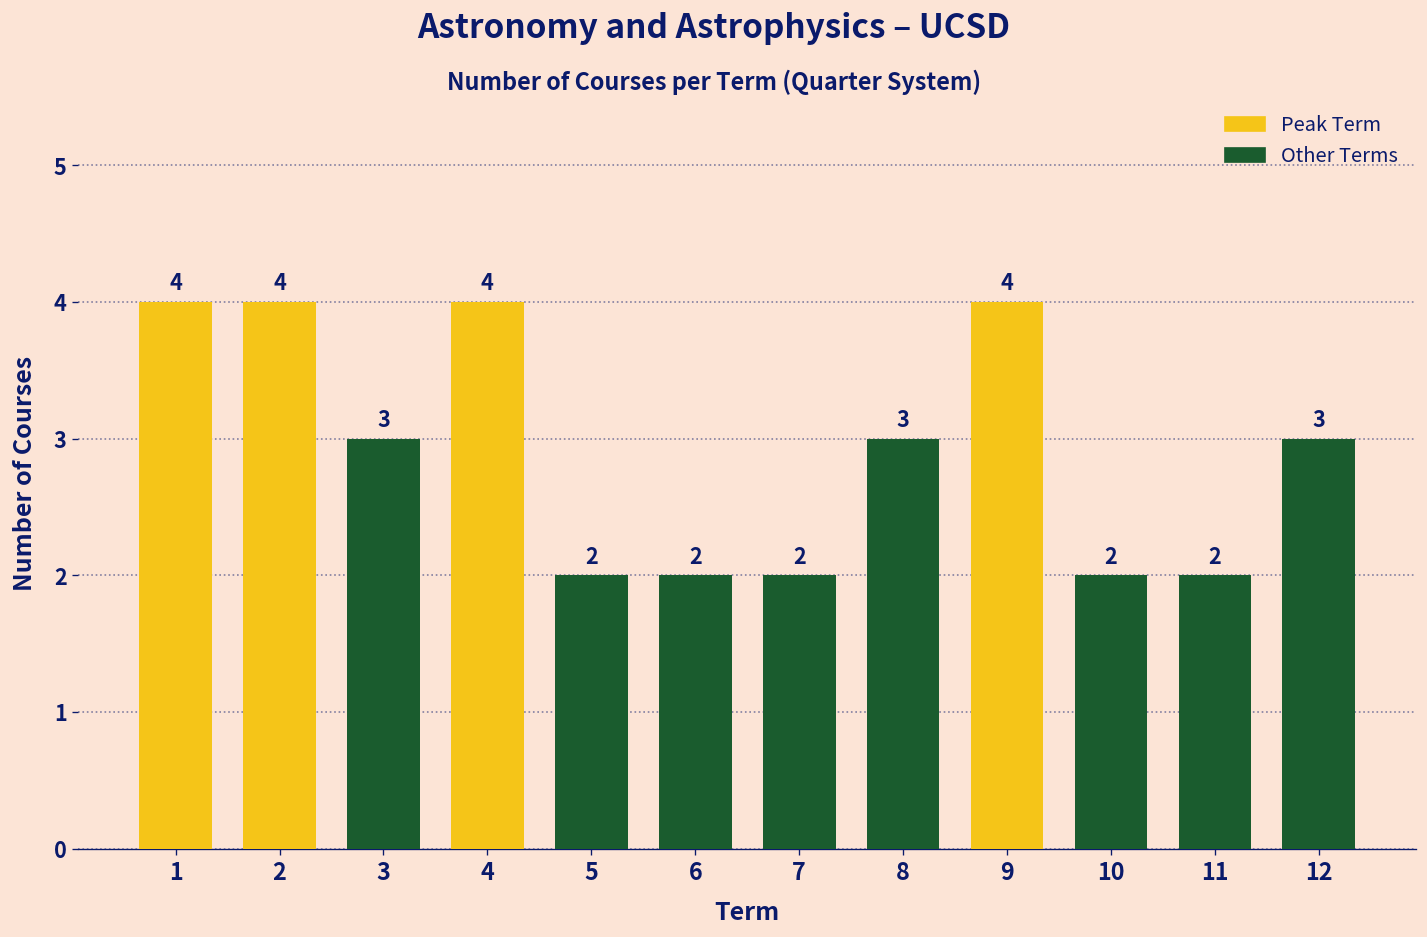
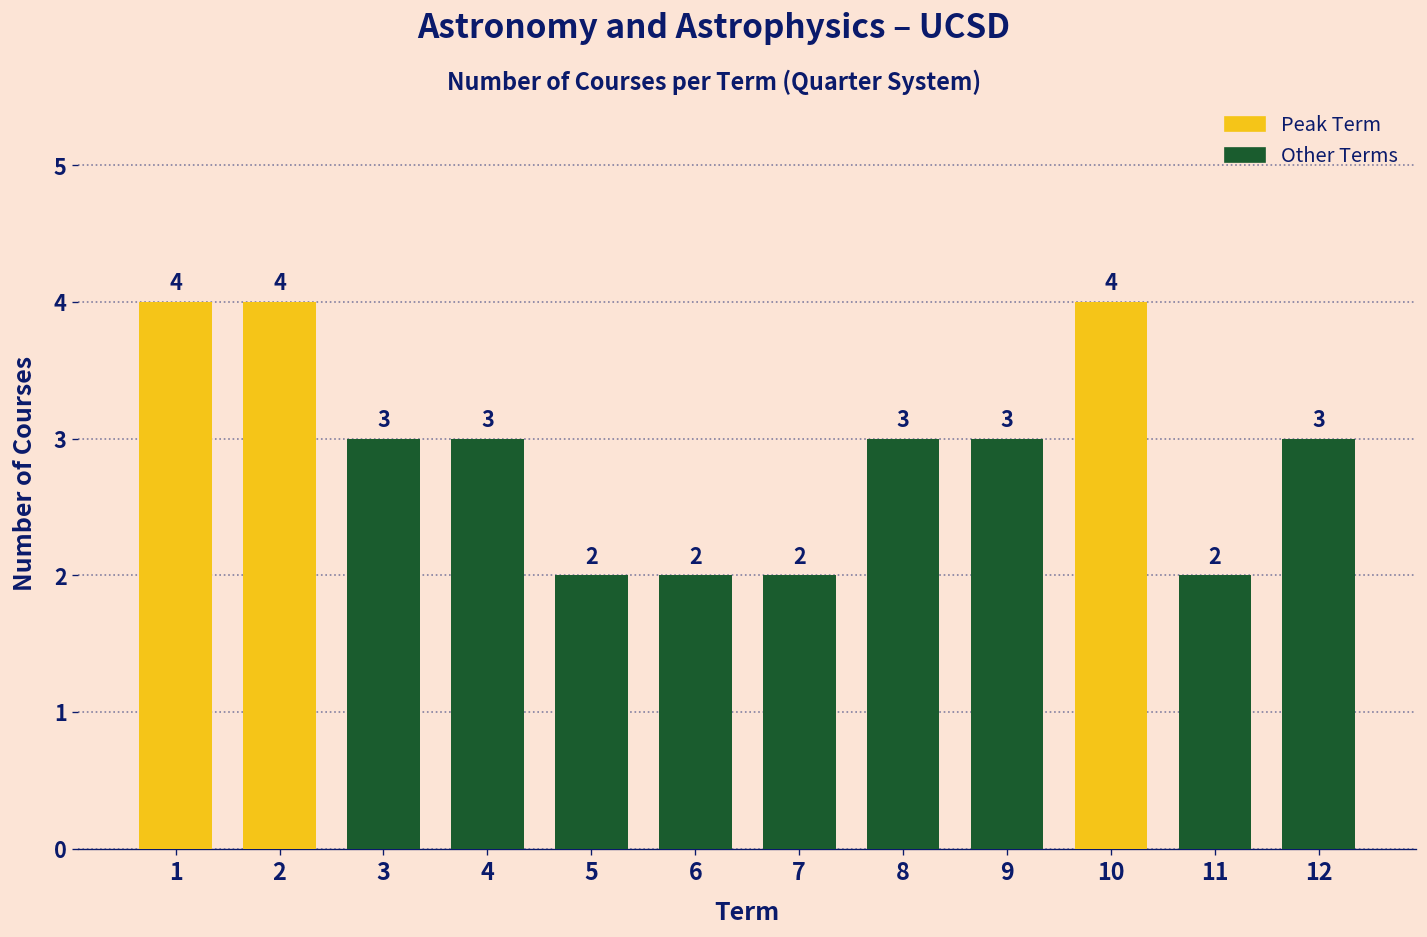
4: 4 -> 3
9: 4 -> 3
10: 2 -> 4
